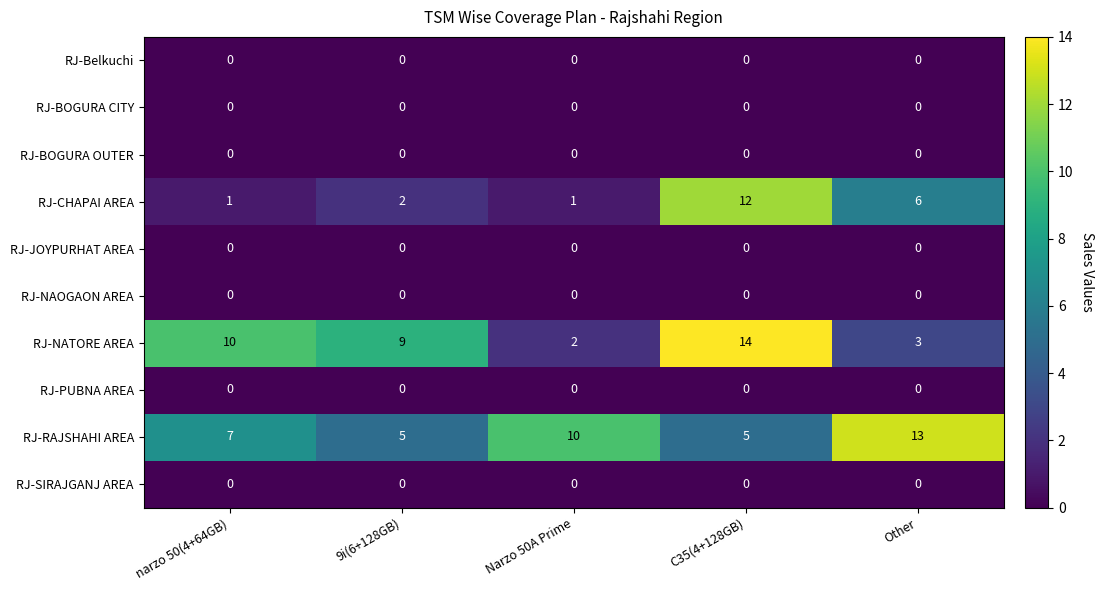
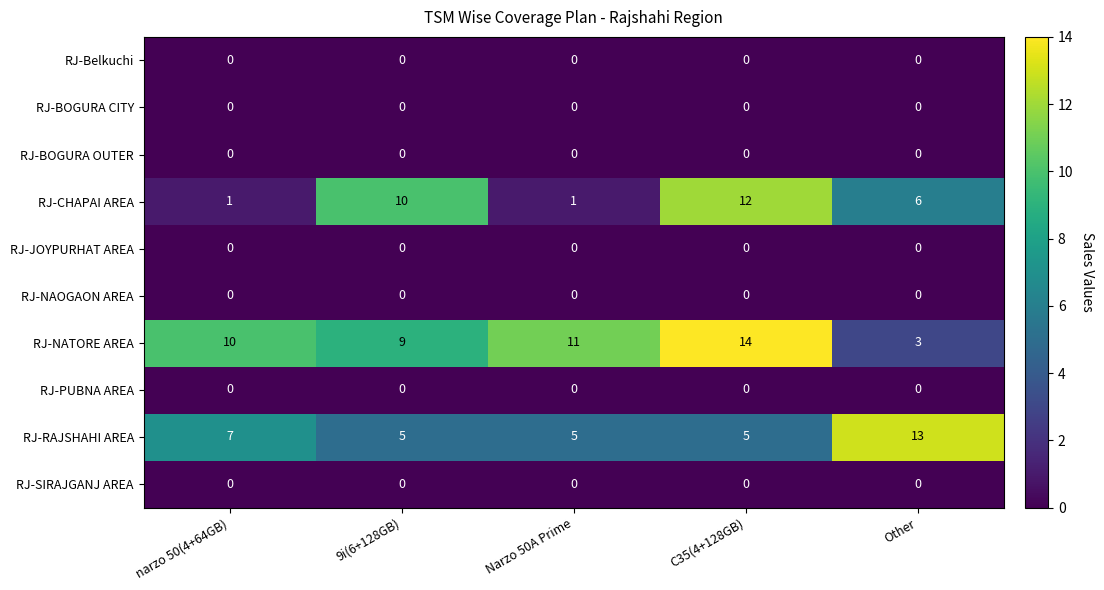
RJ-CHAPAI AREA, 9i(6+128GB): 2 -> 10
RJ-NATORE AREA, Narzo 50A Prime: 2 -> 11
RJ-RAJSHAHI AREA, Narzo 50A Prime: 10 -> 5
